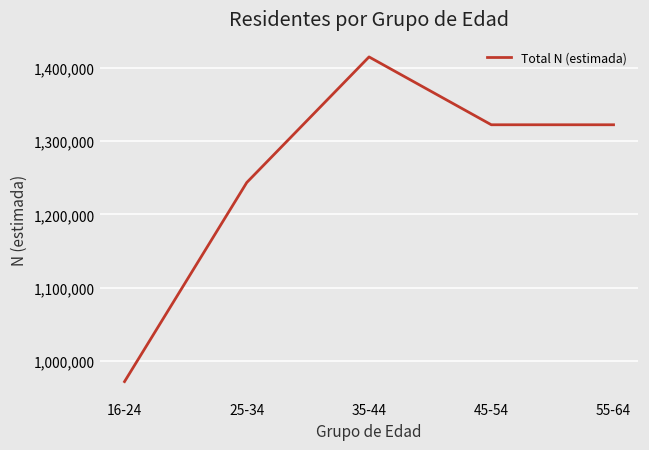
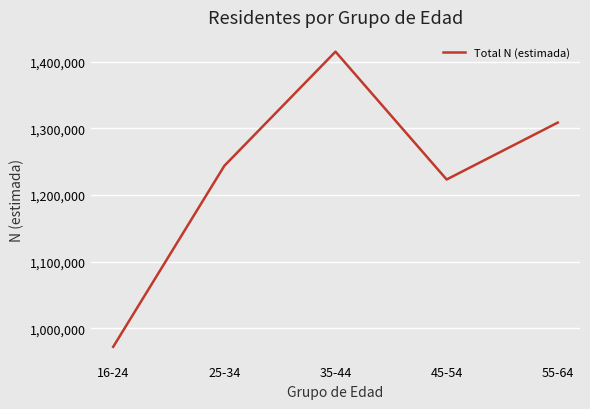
45-54: 1,320,000 -> 1,220,000
55-64: 1,320,000 -> 1,310,000
